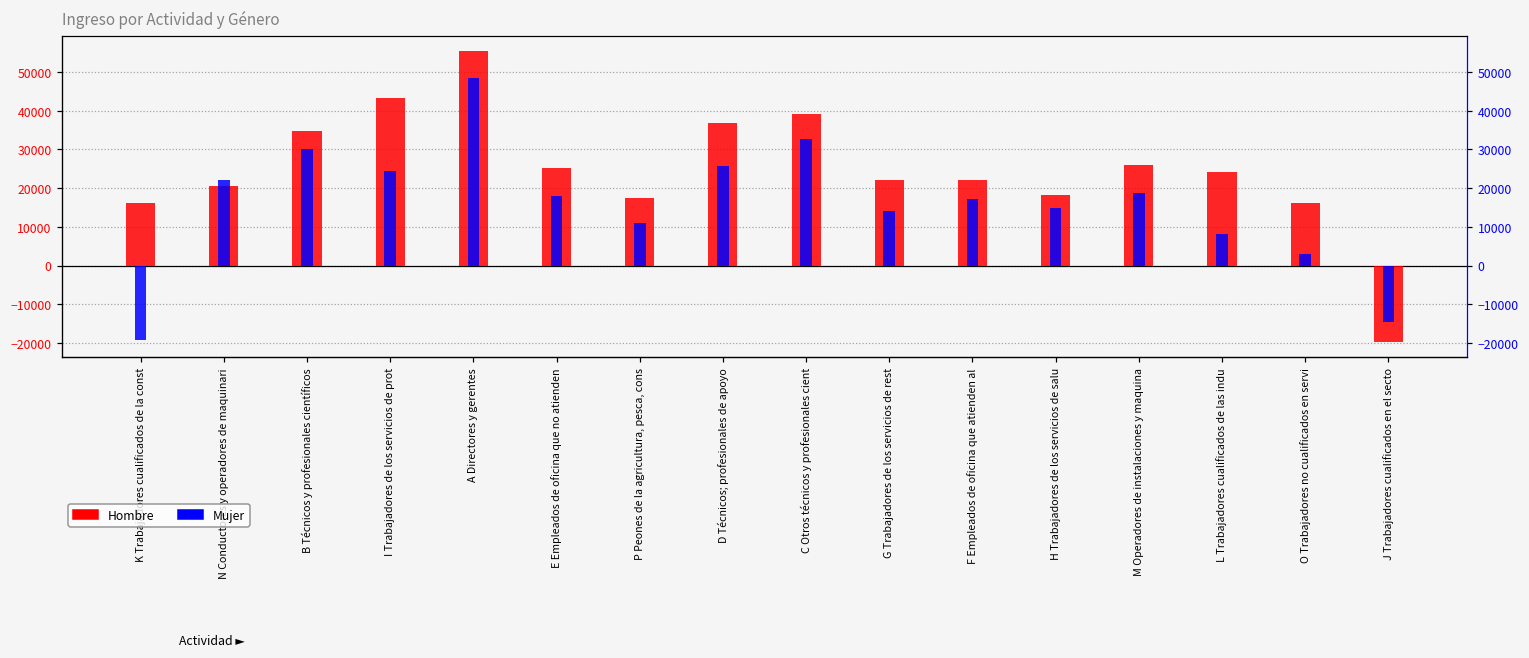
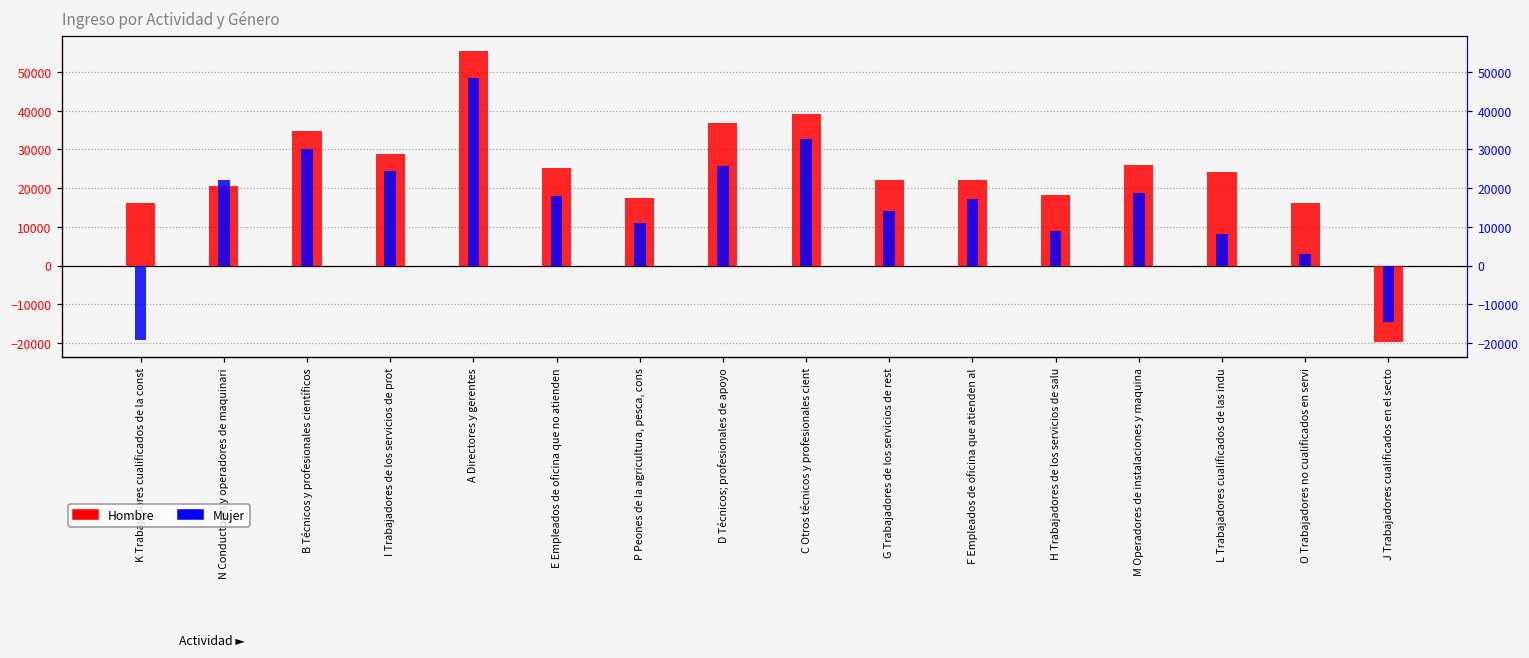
Hombre, I Trabajadores de los servicios de prot: 43000 -> 29000
Mujer, H Trabajadores de los servicios de salu: 15000 -> 9000
